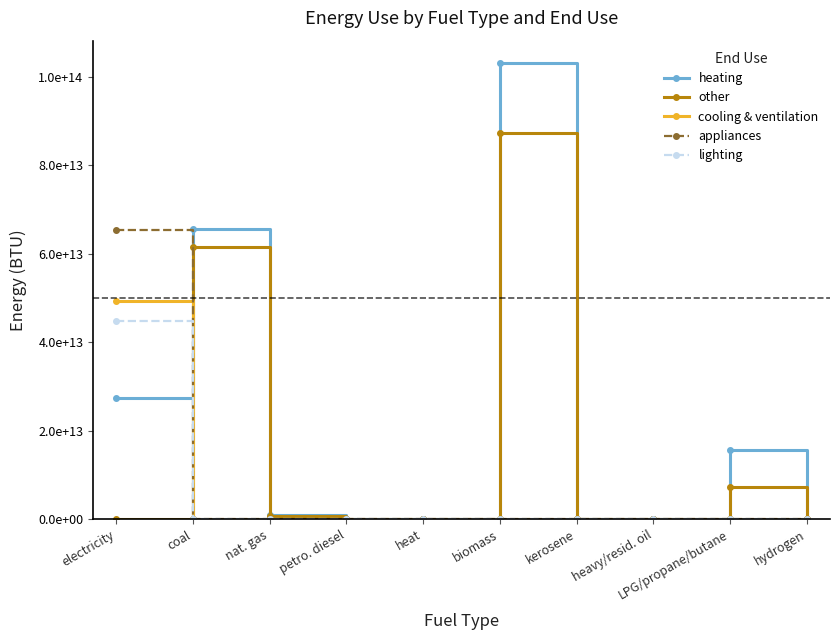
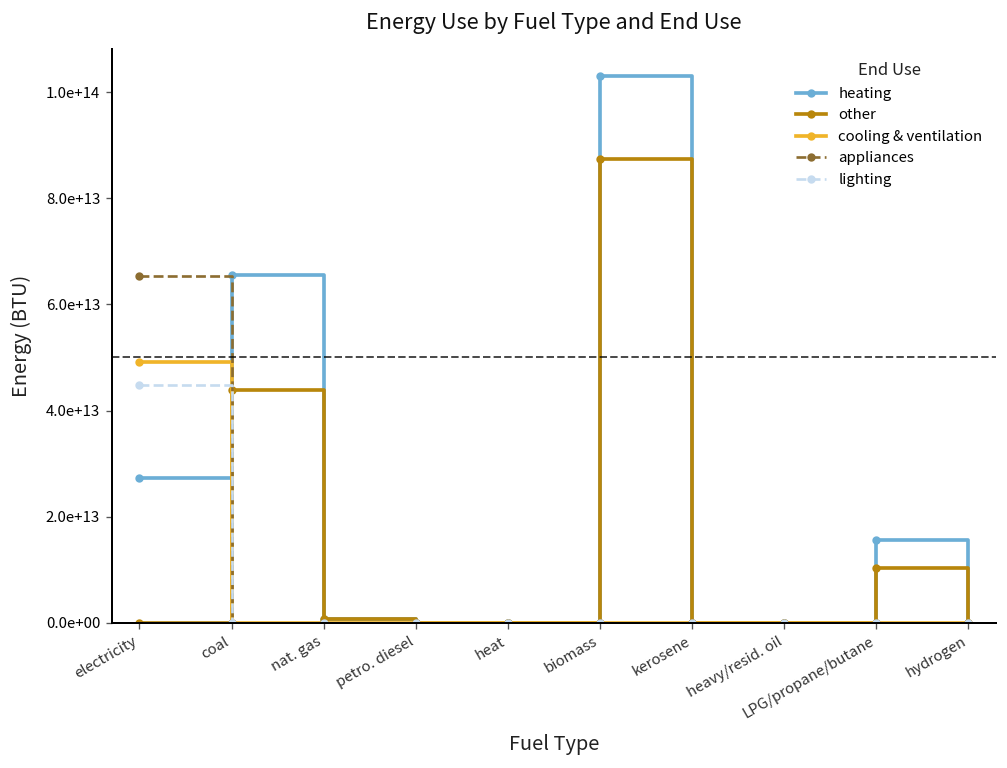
other, coal: 61000000000000 -> 44000000000000
other, LPG/propane/butane: 7000000000000 -> 10000000000000
